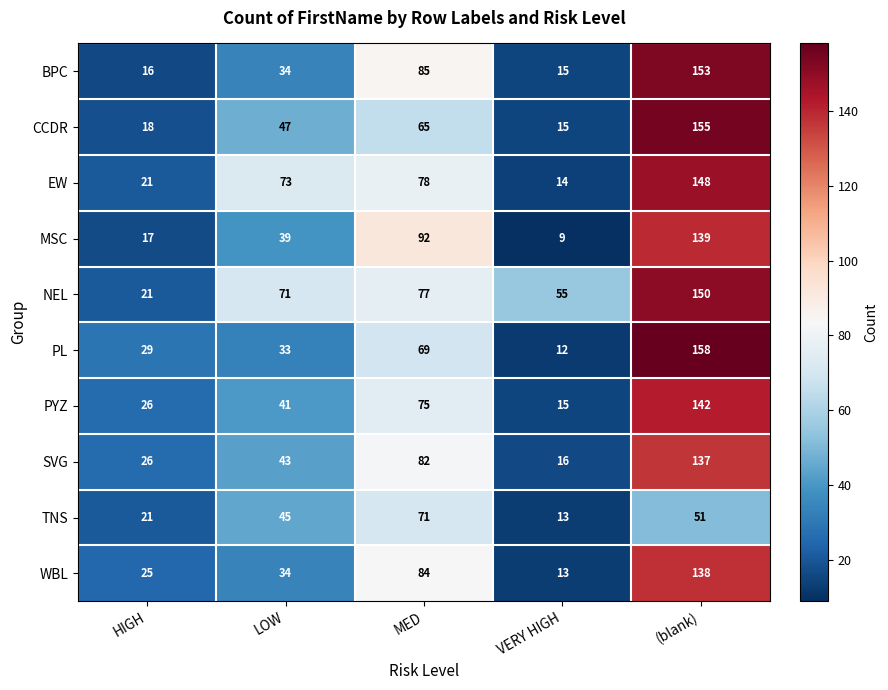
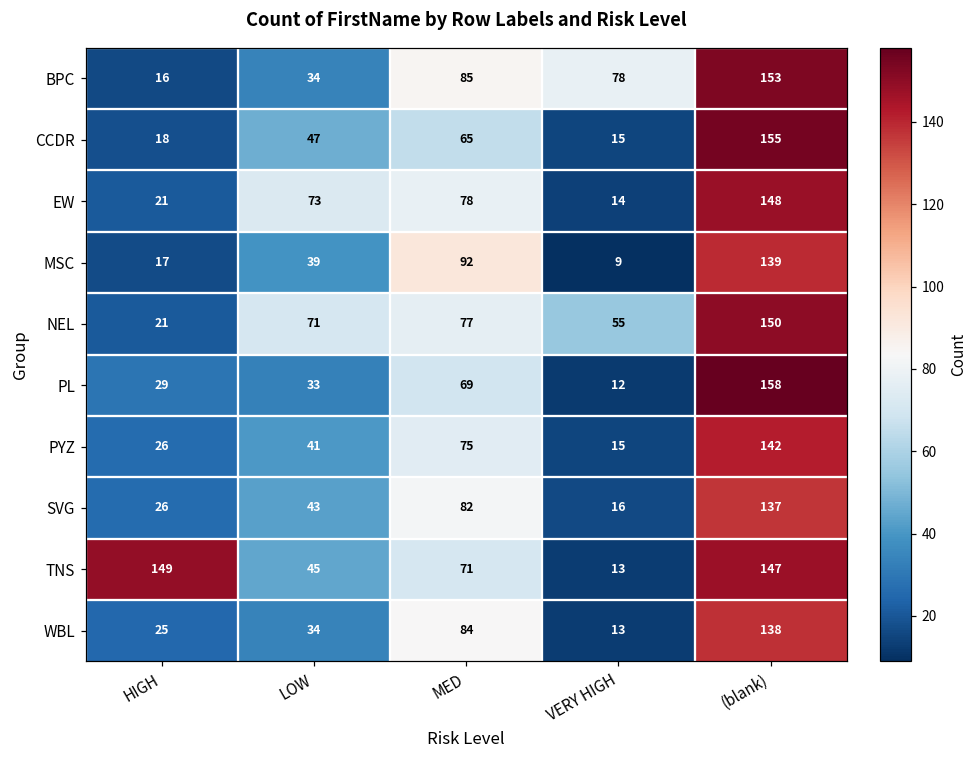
BPC, VERY HIGH: 15 -> 78
TNS, HIGH: 21 -> 149
TNS, (blank): 51 -> 147
